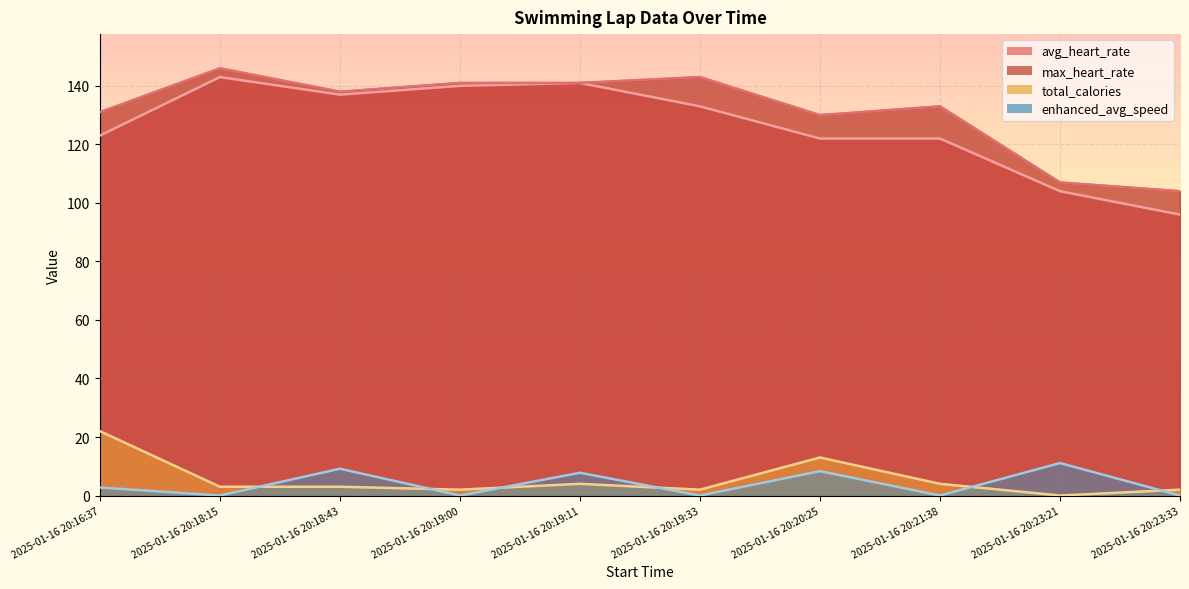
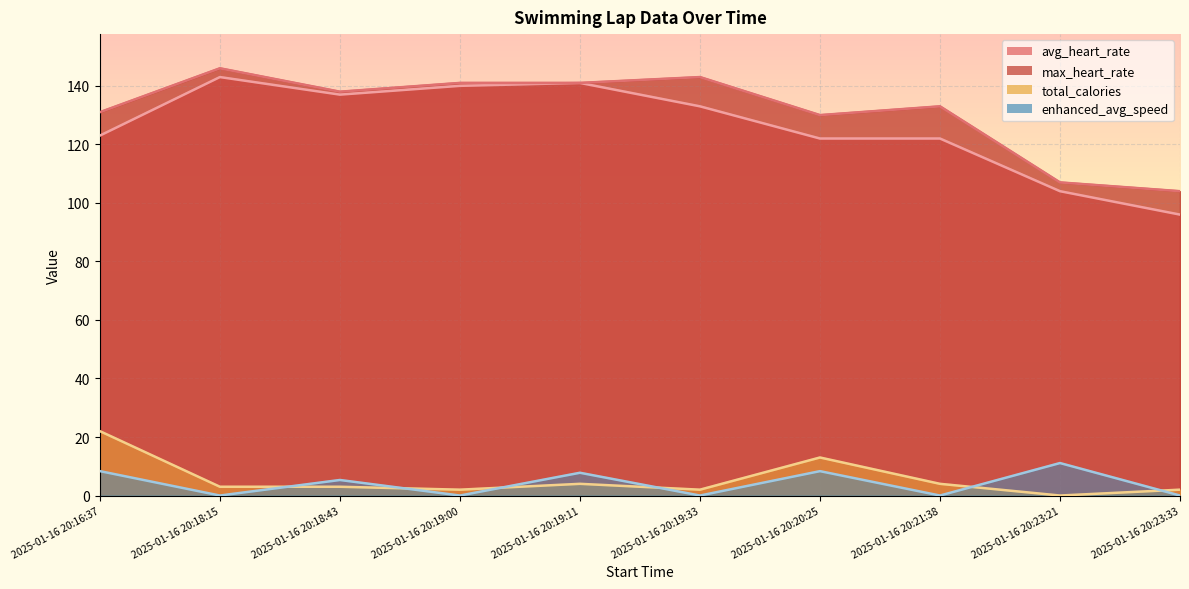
enhanced_avg_speed, 2025-01-16 20:16:37: 3 -> 8
enhanced_avg_speed, 2025-01-16 20:18:43: 9 -> 5
